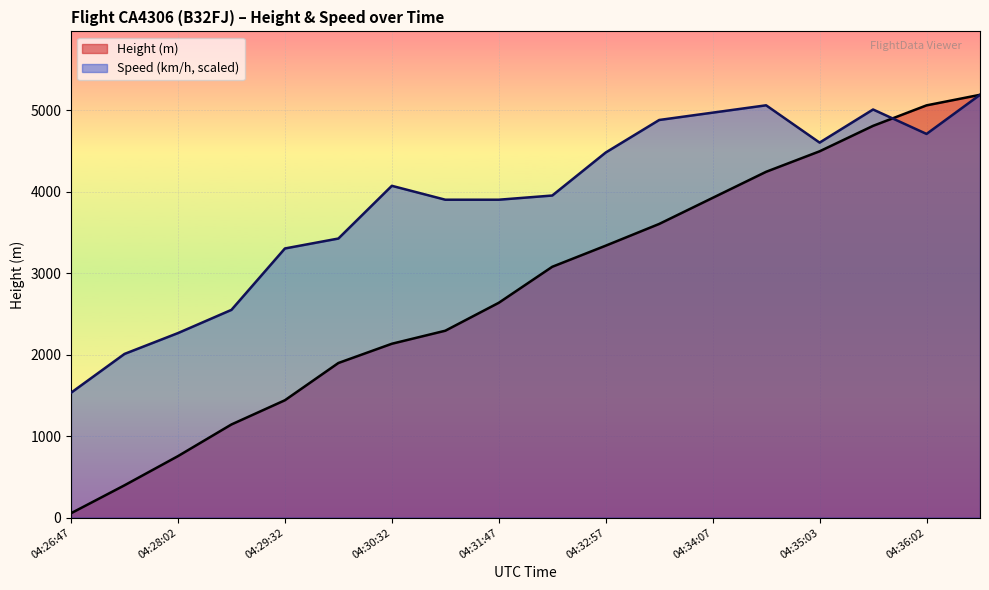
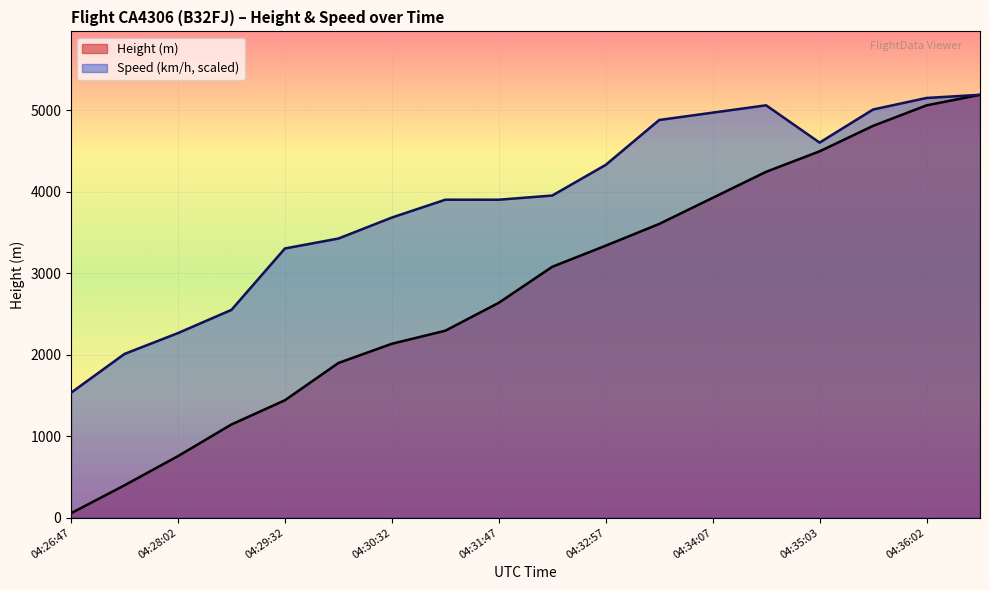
Speed (km/h, scaled), 04:30:32: 4100 -> 3700
Speed (km/h, scaled), 04:32:57: 4500 -> 4300
Speed (km/h, scaled), 04:36:02: 4700 -> 5200
